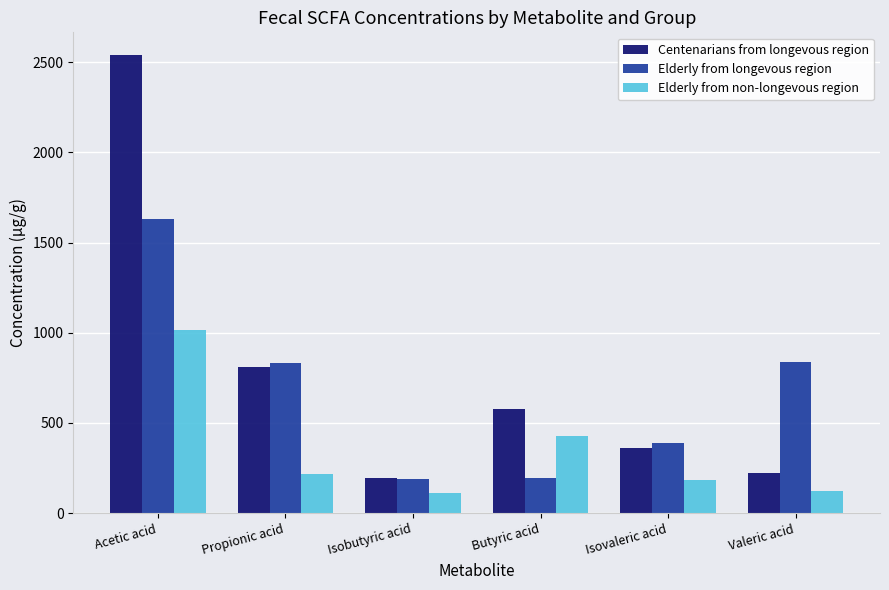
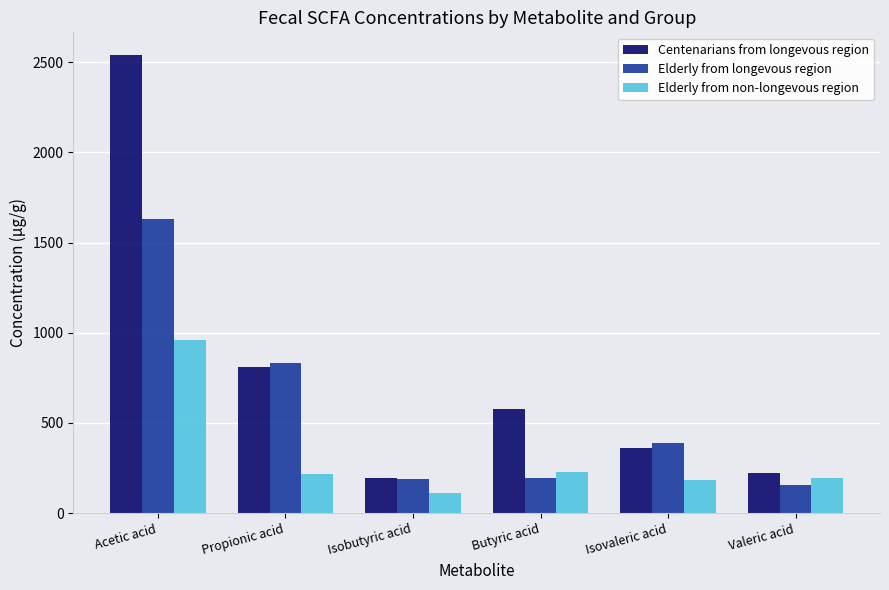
Elderly from non-longevous region, Acetic acid: 1020 -> 960
Elderly from non-longevous region, Butyric acid: 430 -> 230
Elderly from longevous region, Valeric acid: 840 -> 160
Elderly from non-longevous region, Valeric acid: 120 -> 190
